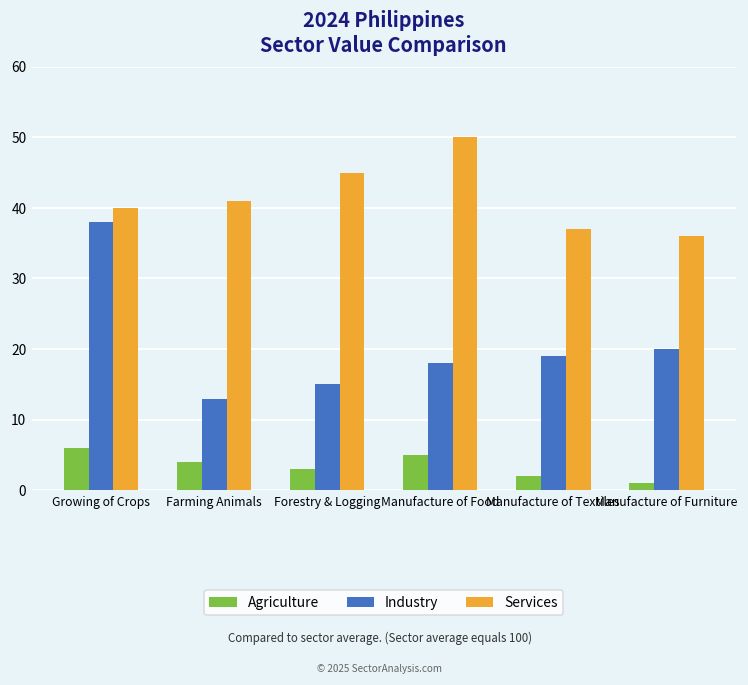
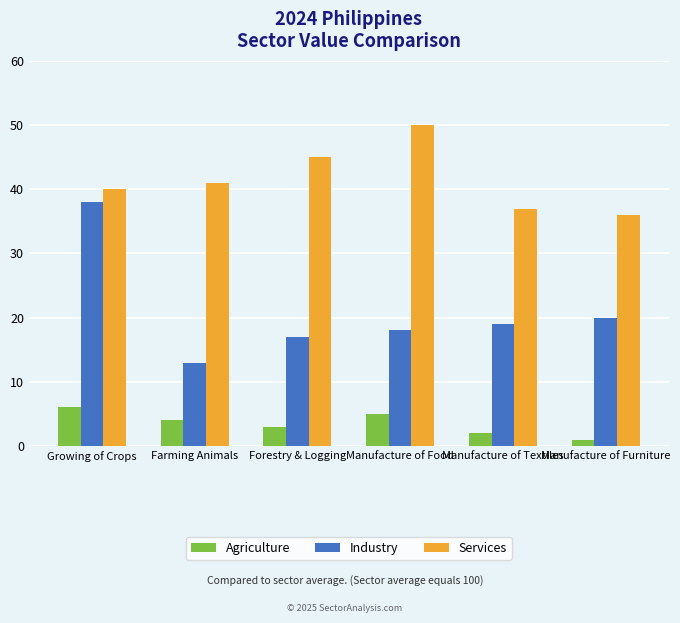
Industry, Forestry & Logging: 15 -> 17
